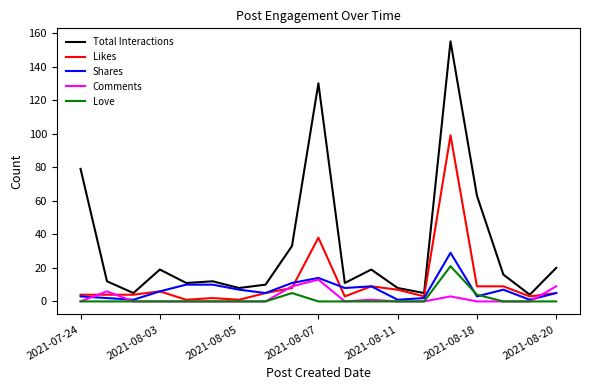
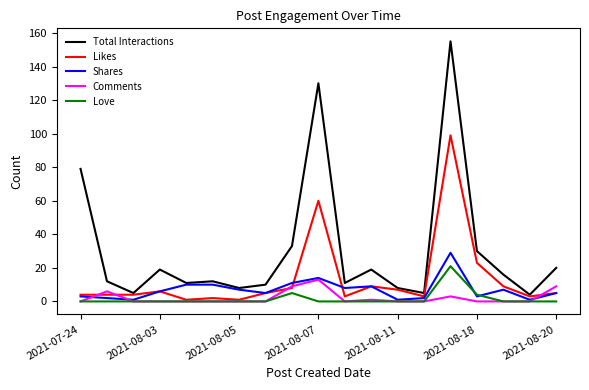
Likes, 2021-08-07: 38 -> 60
Total Interactions, 2021-08-18: 63 -> 30
Likes, 2021-08-18: 9 -> 23
